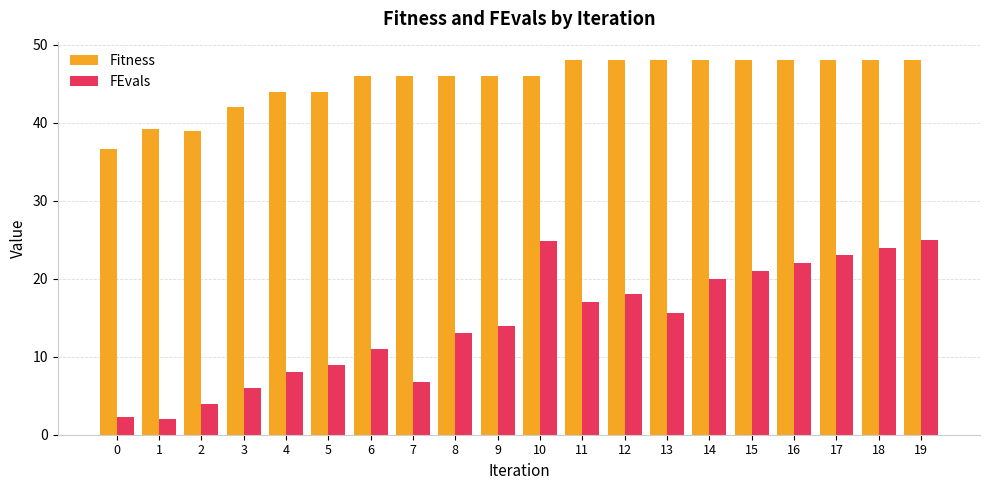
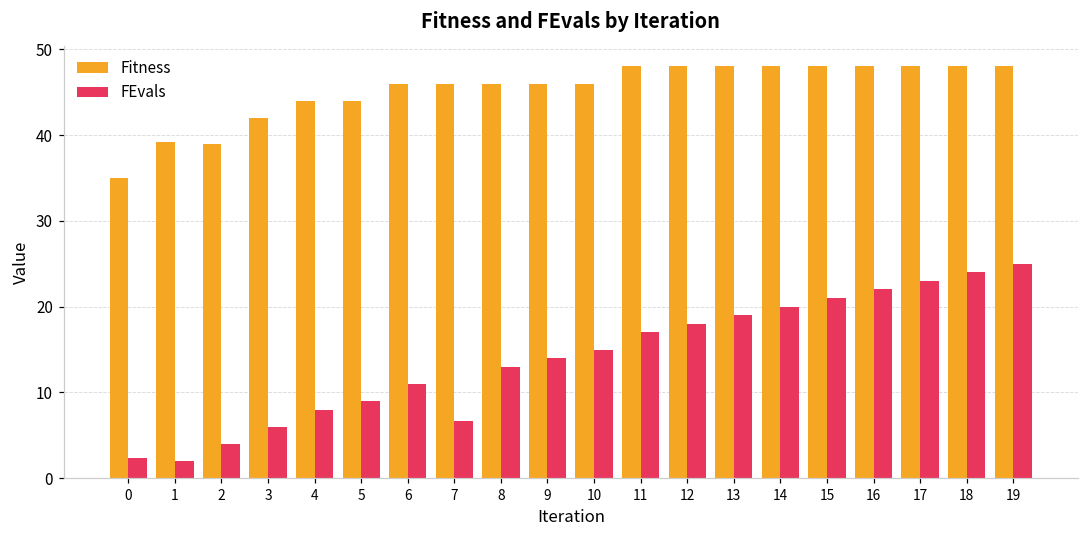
Fitness, 0: 37 -> 35
FEvals, 10: 25 -> 15
FEvals, 13: 16 -> 19
